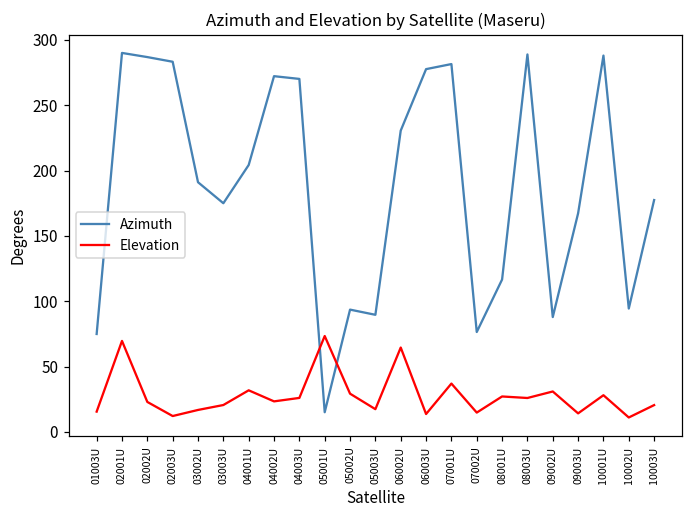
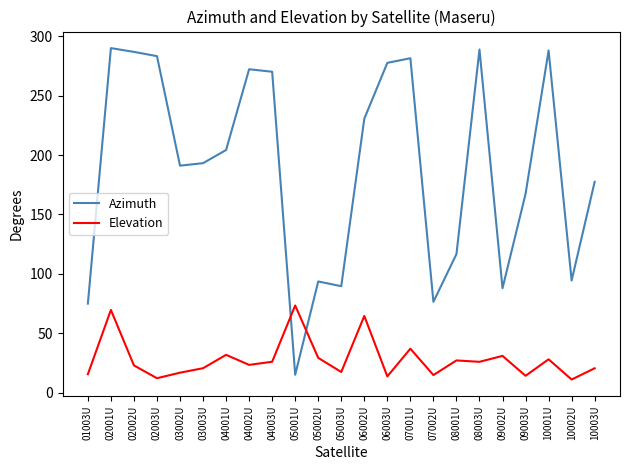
Azimuth, 03003U: 175 -> 193
